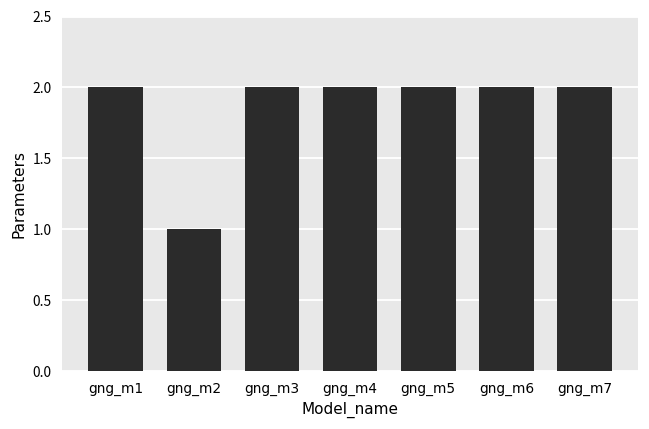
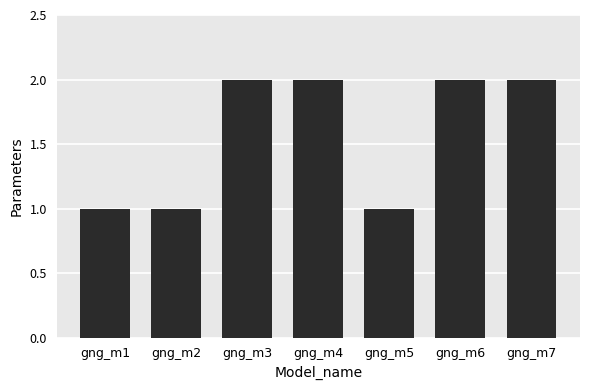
gng_m1: 2 -> 1
gng_m5: 2 -> 1
